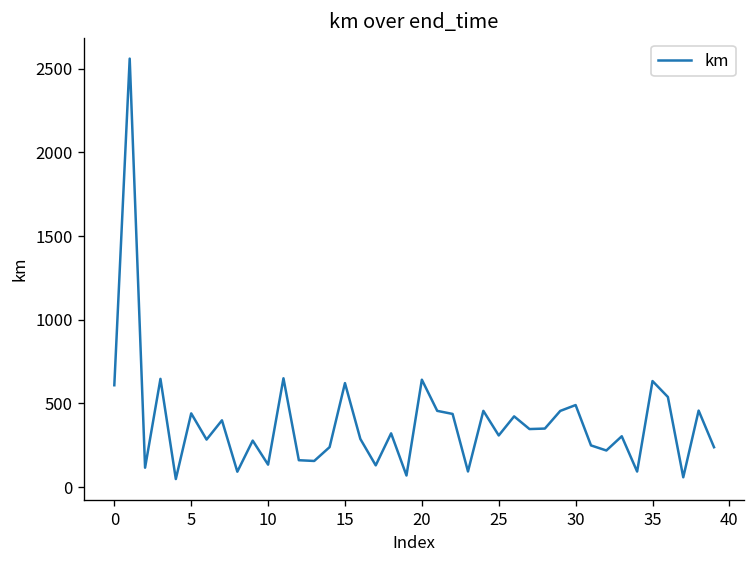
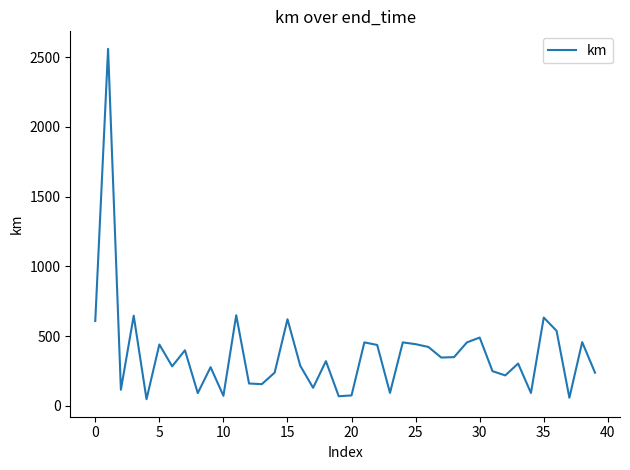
10: 130 -> 70
20: 640 -> 80
25: 310 -> 440
